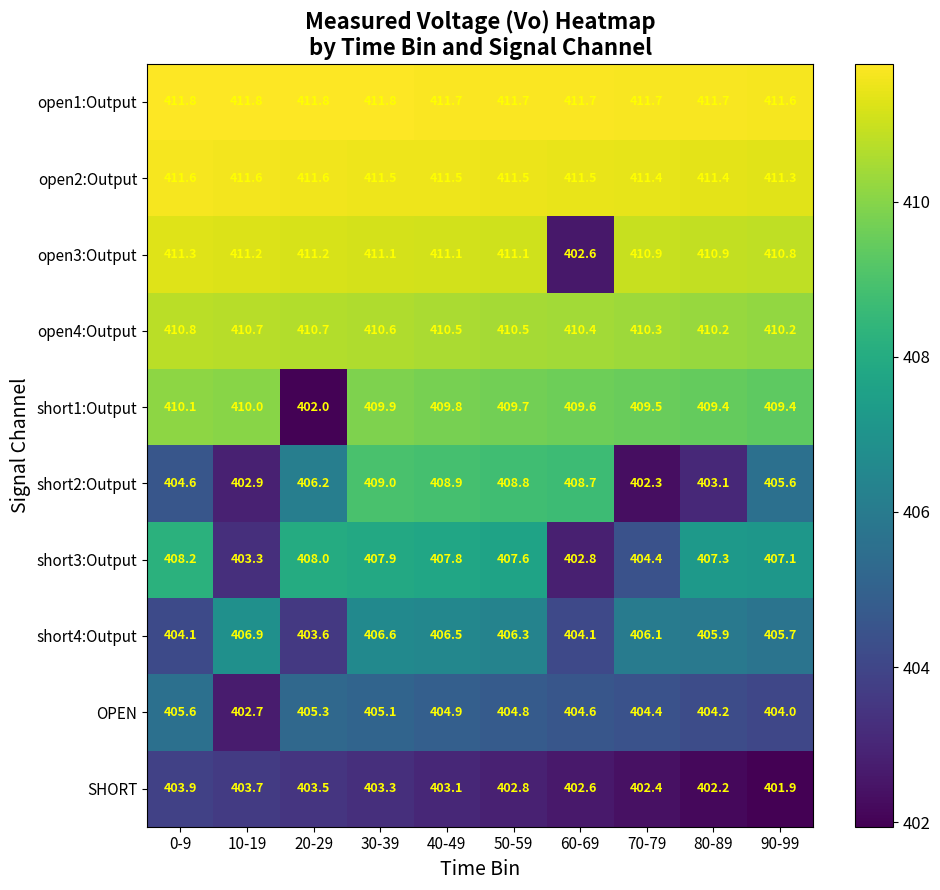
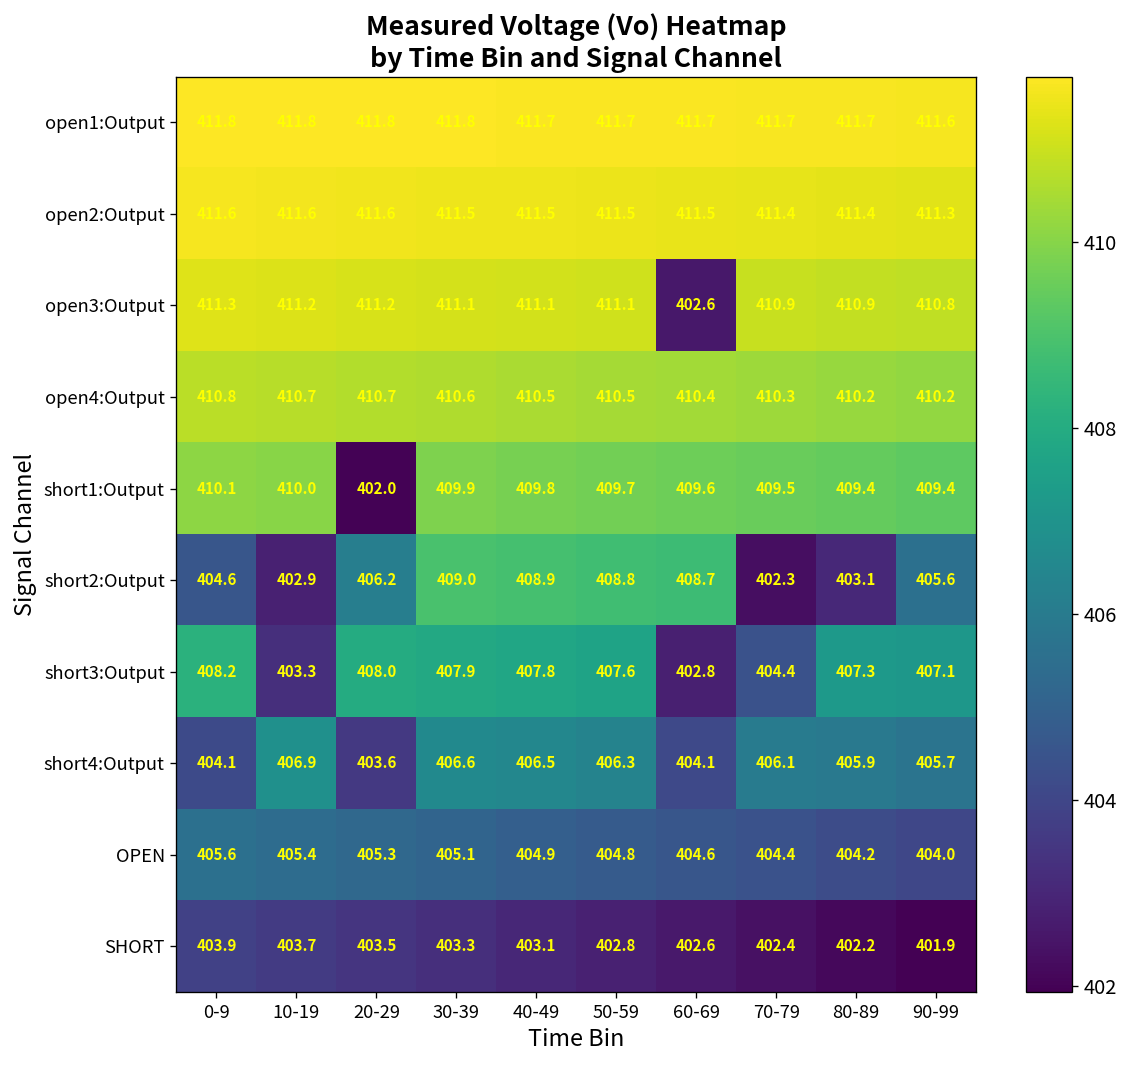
OPEN, 10-19: 402.7 -> 405.4
